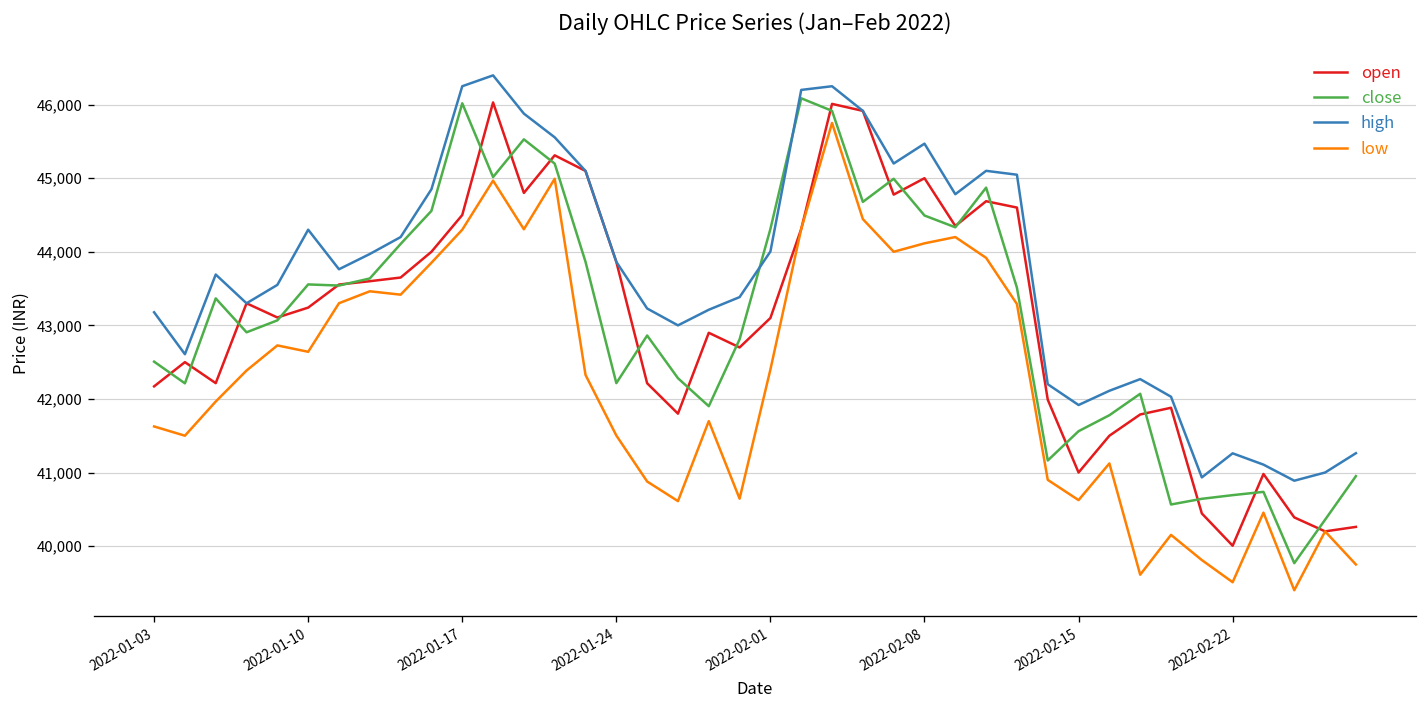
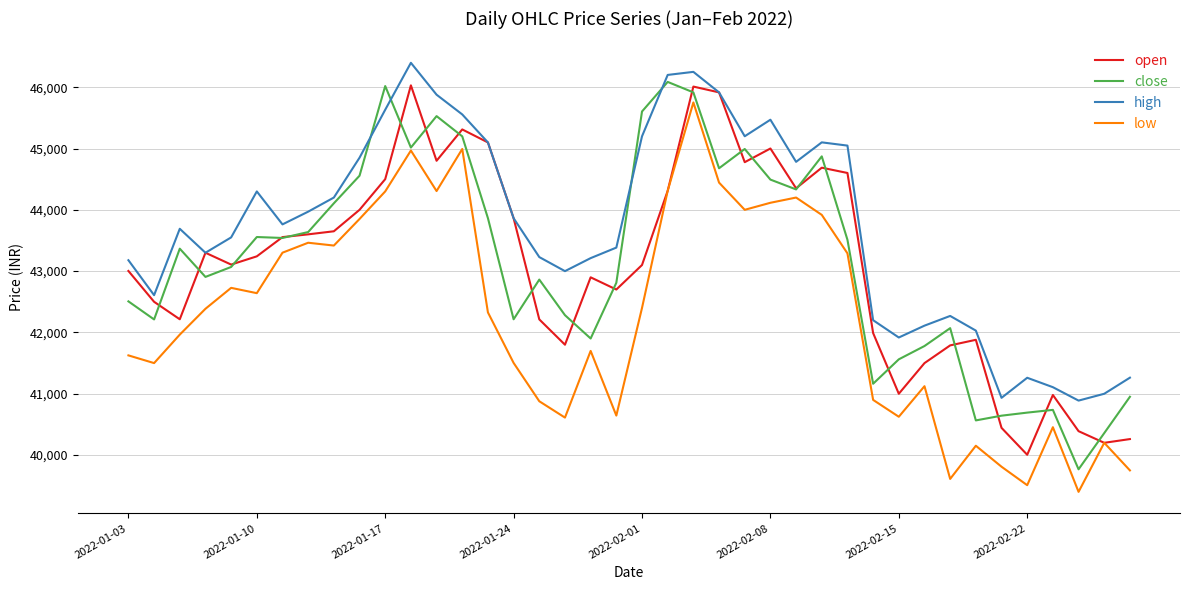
open, 2022-01-03: 42,200 -> 43,000
high, 2022-01-17: 46,300 -> 45,600
close, 2022-02-01: 44,300 -> 45,600
high, 2022-02-01: 44,000 -> 45,200
